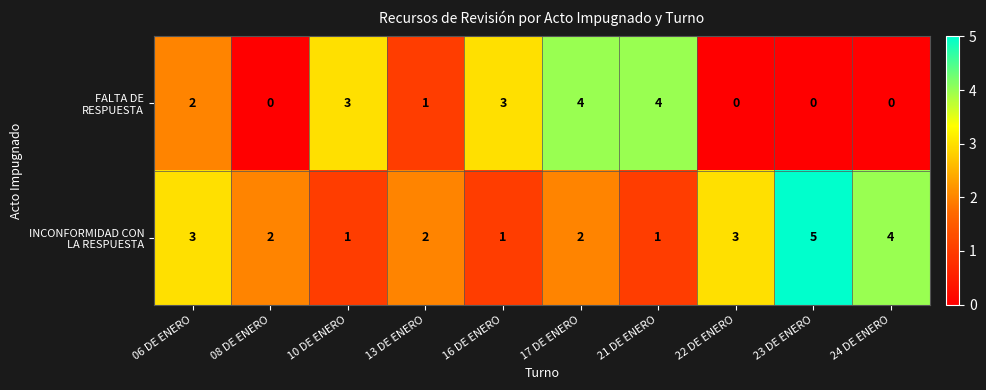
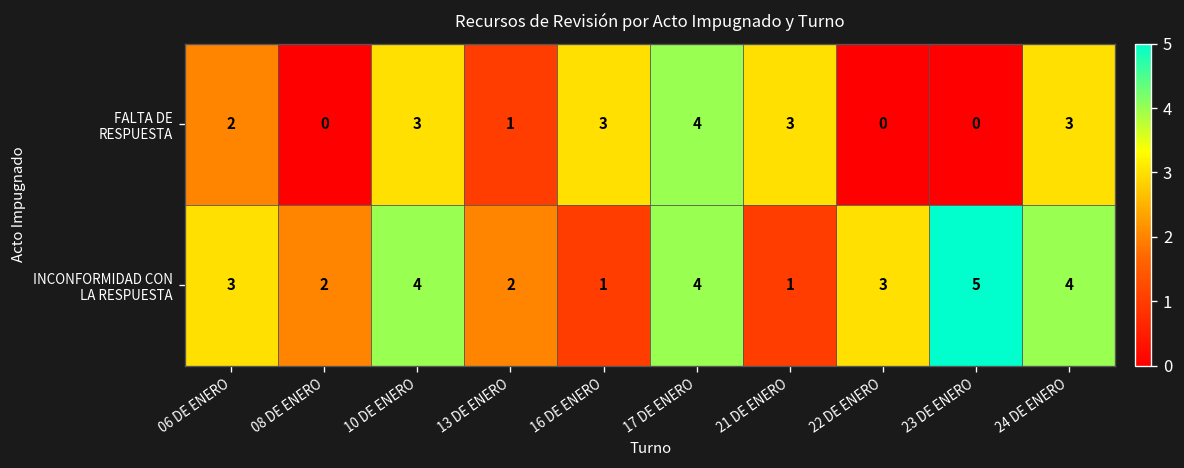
FALTA DE RESPUESTA, 21 DE ENERO: 4 -> 3
FALTA DE RESPUESTA, 24 DE ENERO: 0 -> 3
INCONFORMIDAD CON LA RESPUESTA, 10 DE ENERO: 1 -> 4
INCONFORMIDAD CON LA RESPUESTA, 17 DE ENERO: 2 -> 4
